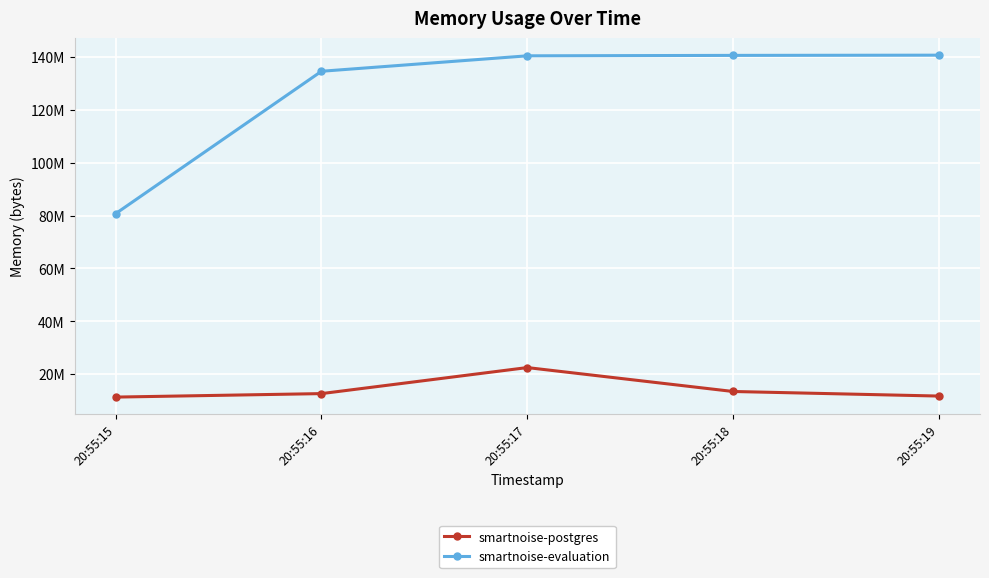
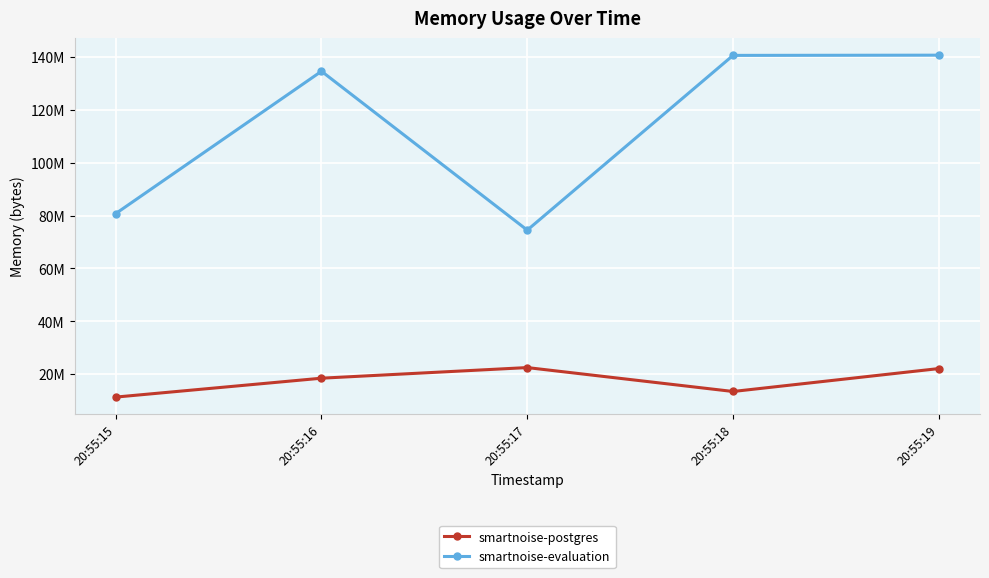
smartnoise-postgres, 20:55:16: 13000000 -> 18000000
smartnoise-evaluation, 20:55:17: 140000000 -> 74000000
smartnoise-postgres, 20:55:19: 12000000 -> 22000000
